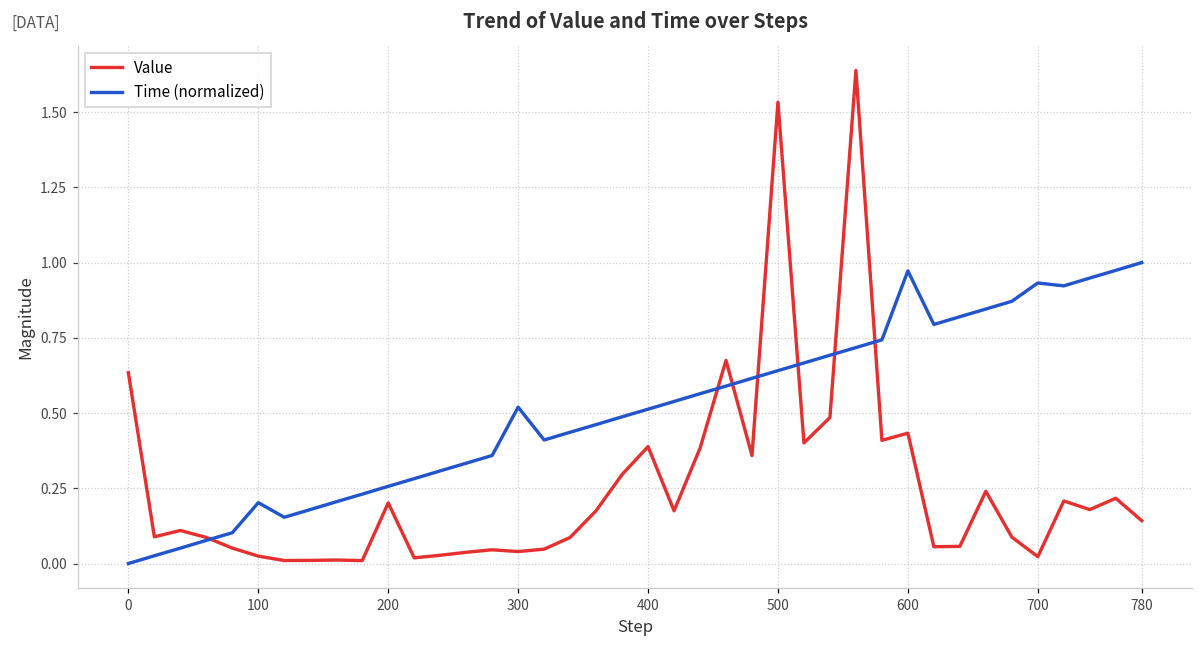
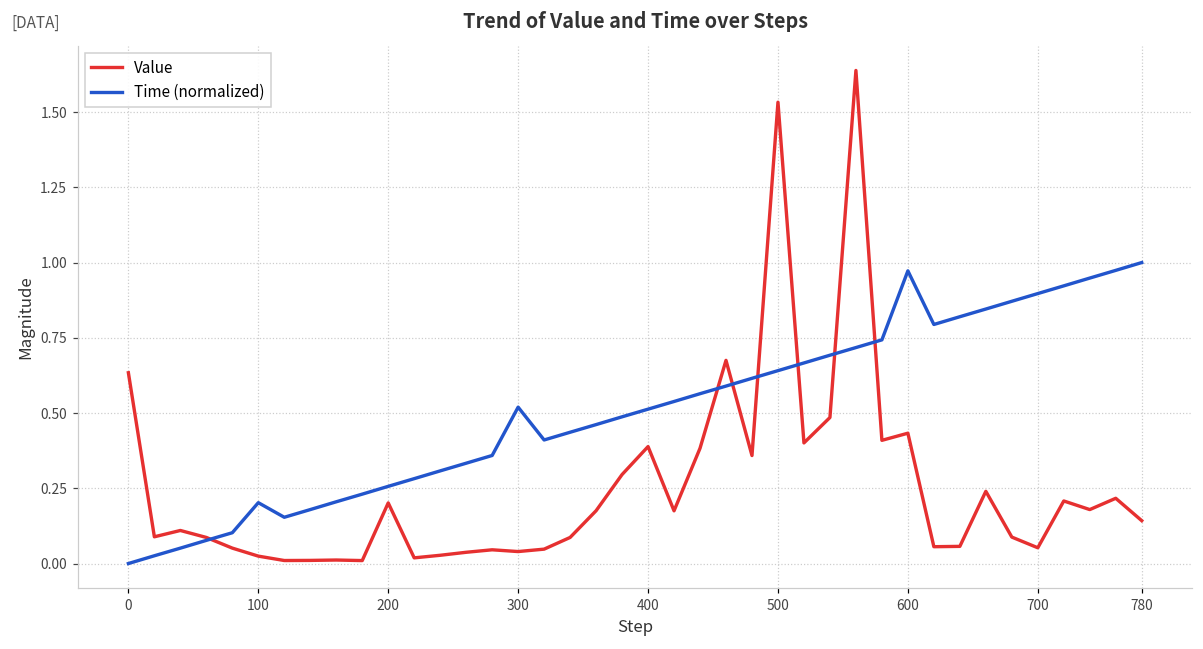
Value, 700: 0.02 -> 0.05
Time (normalized), 700: 0.93 -> 0.90
